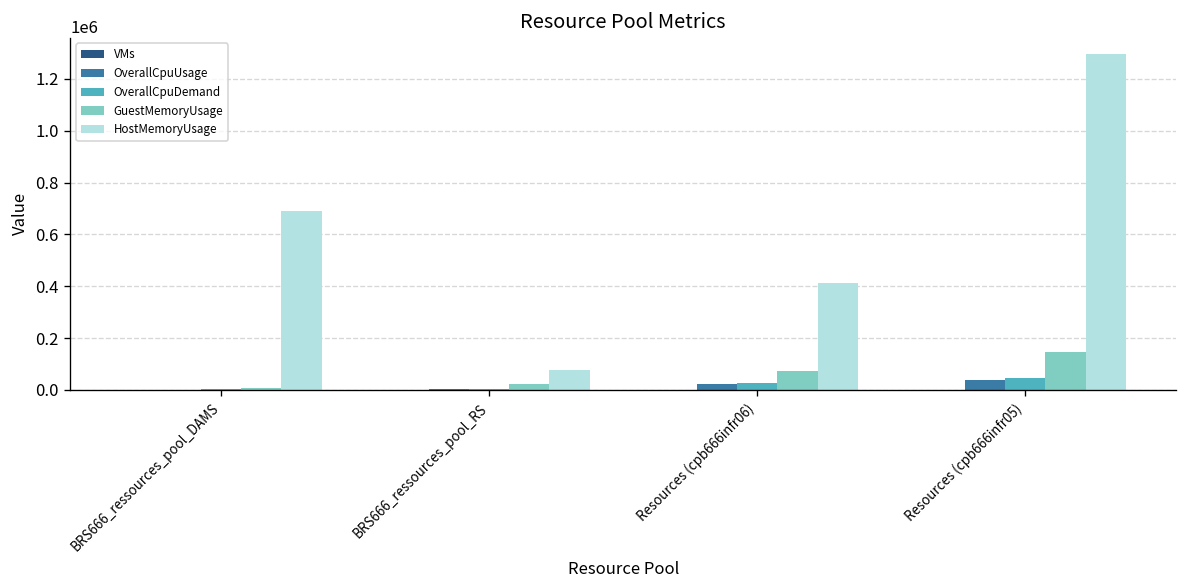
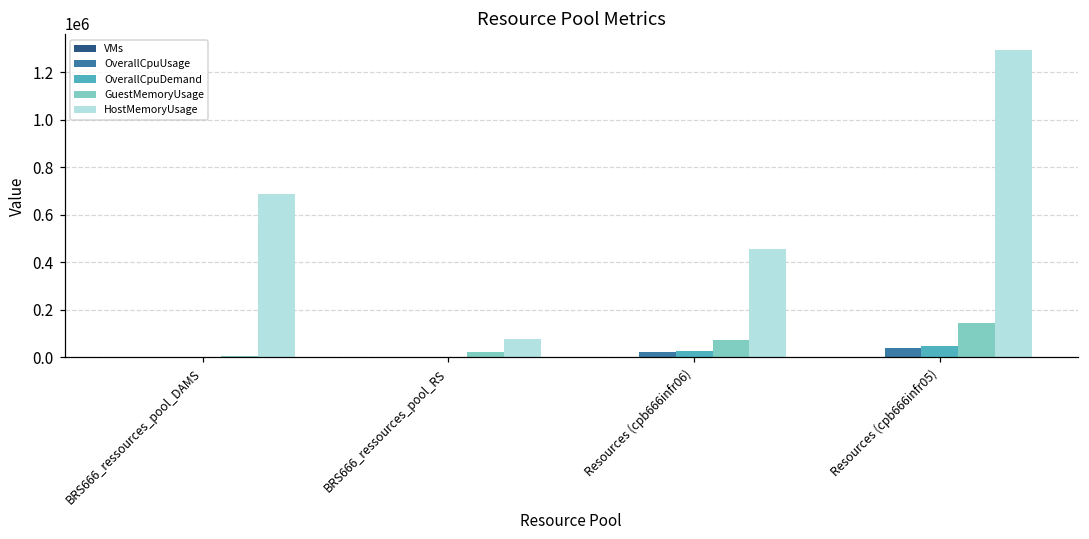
HostMemoryUsage, Resources (cpb666infr06): 410000 -> 460000
